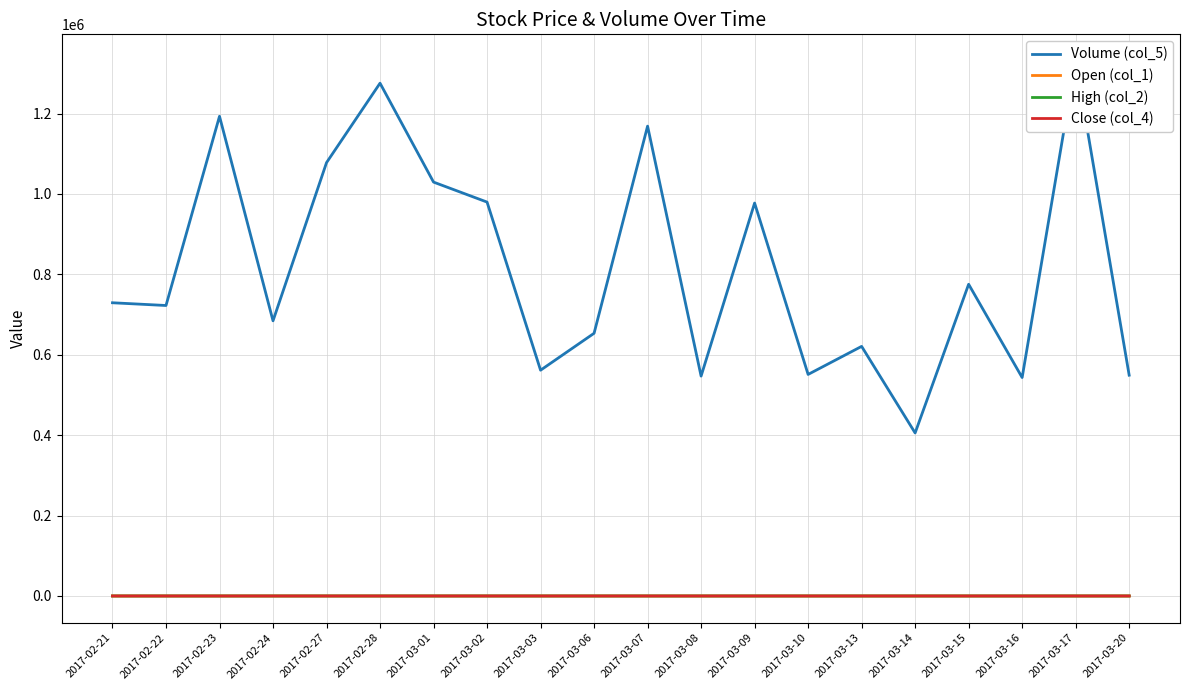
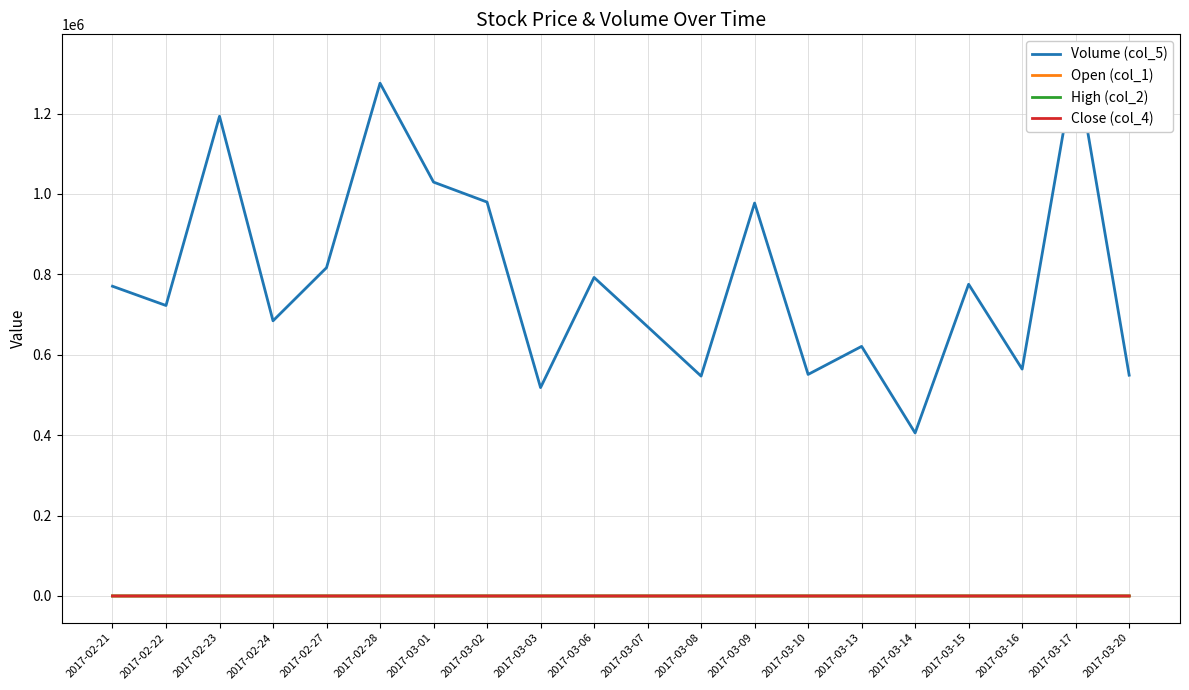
Volume (col_5), 2017-02-21: 730000 -> 770000
Volume (col_5), 2017-02-27: 1080000 -> 820000
Volume (col_5), 2017-03-03: 560000 -> 520000
Volume (col_5), 2017-03-06: 650000 -> 790000
Volume (col_5), 2017-03-07: 1170000 -> 670000
Volume (col_5), 2017-03-16: 540000 -> 560000
